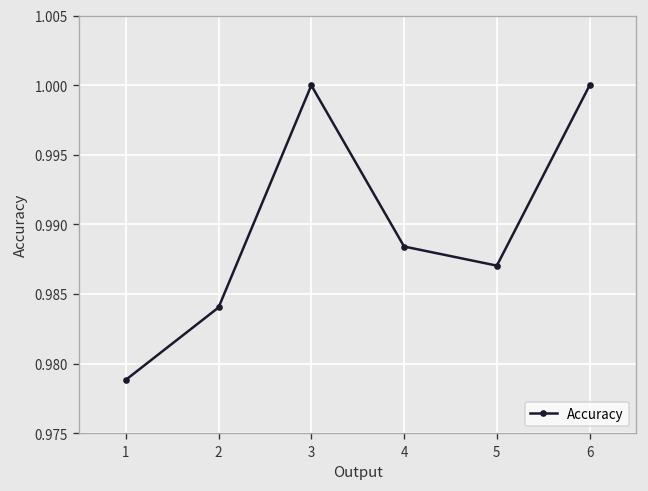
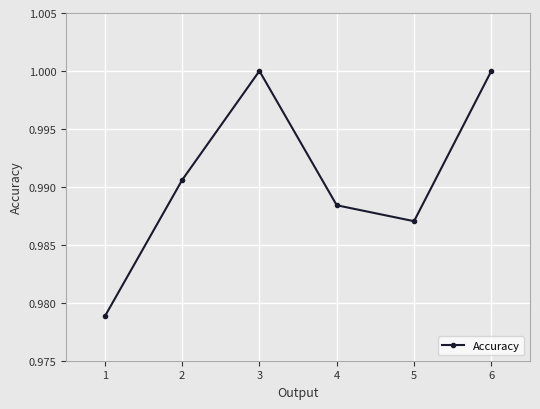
2: 0.9840 -> 0.9906
